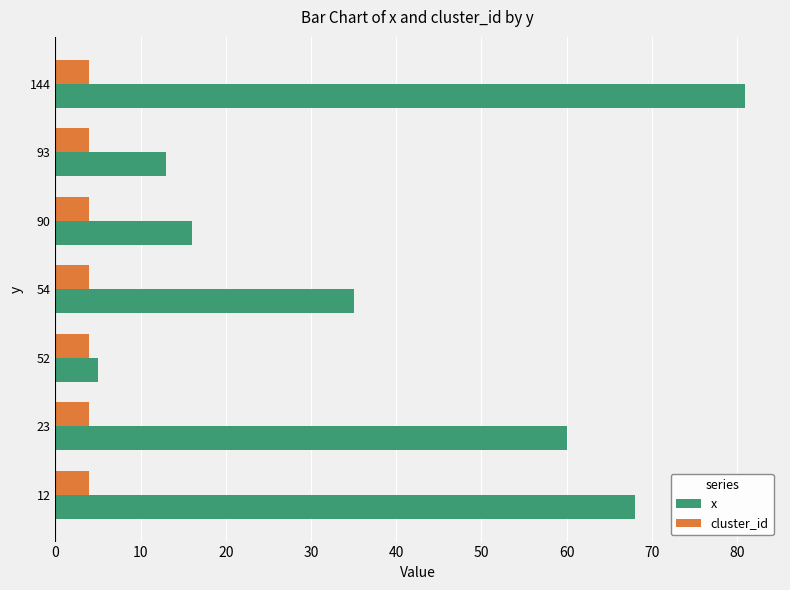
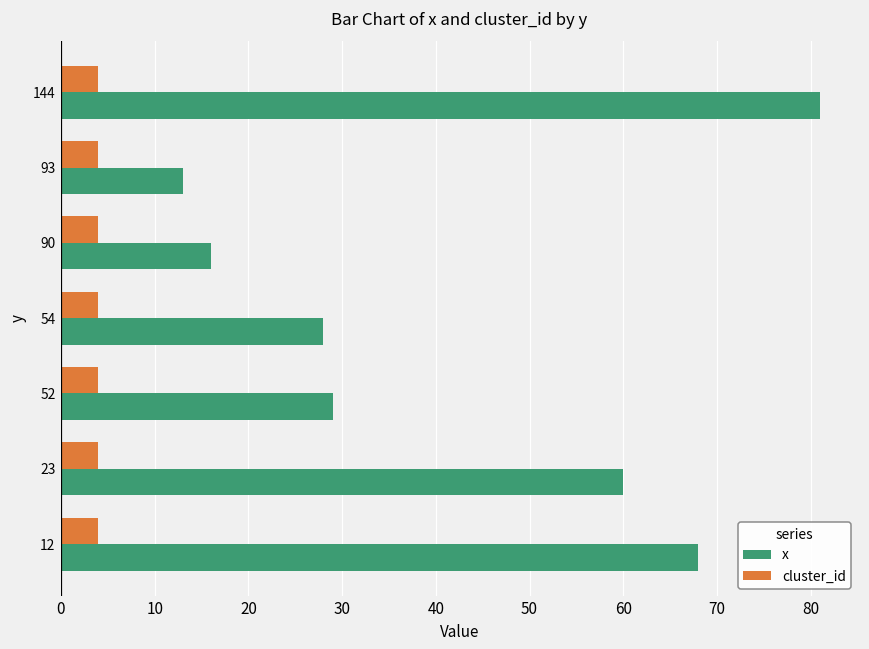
x, 54: 35 -> 28
x, 52: 5 -> 29
